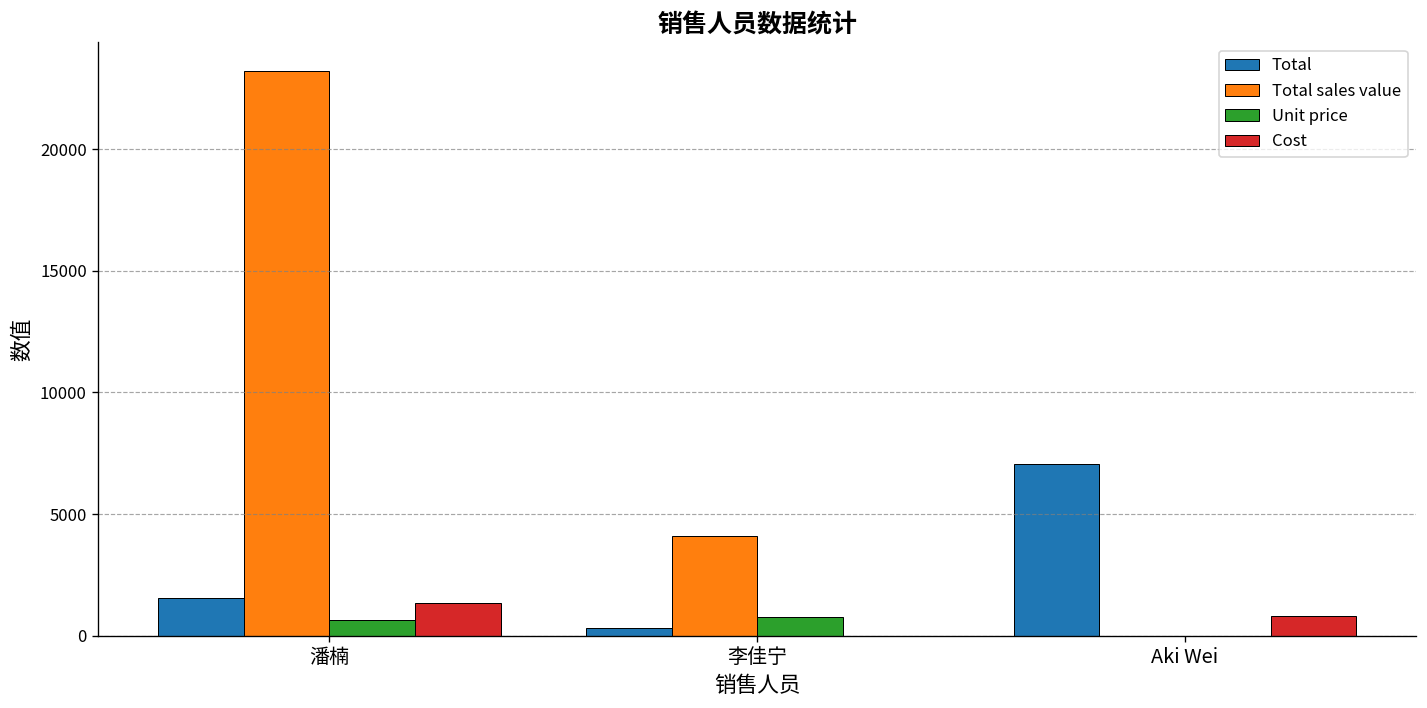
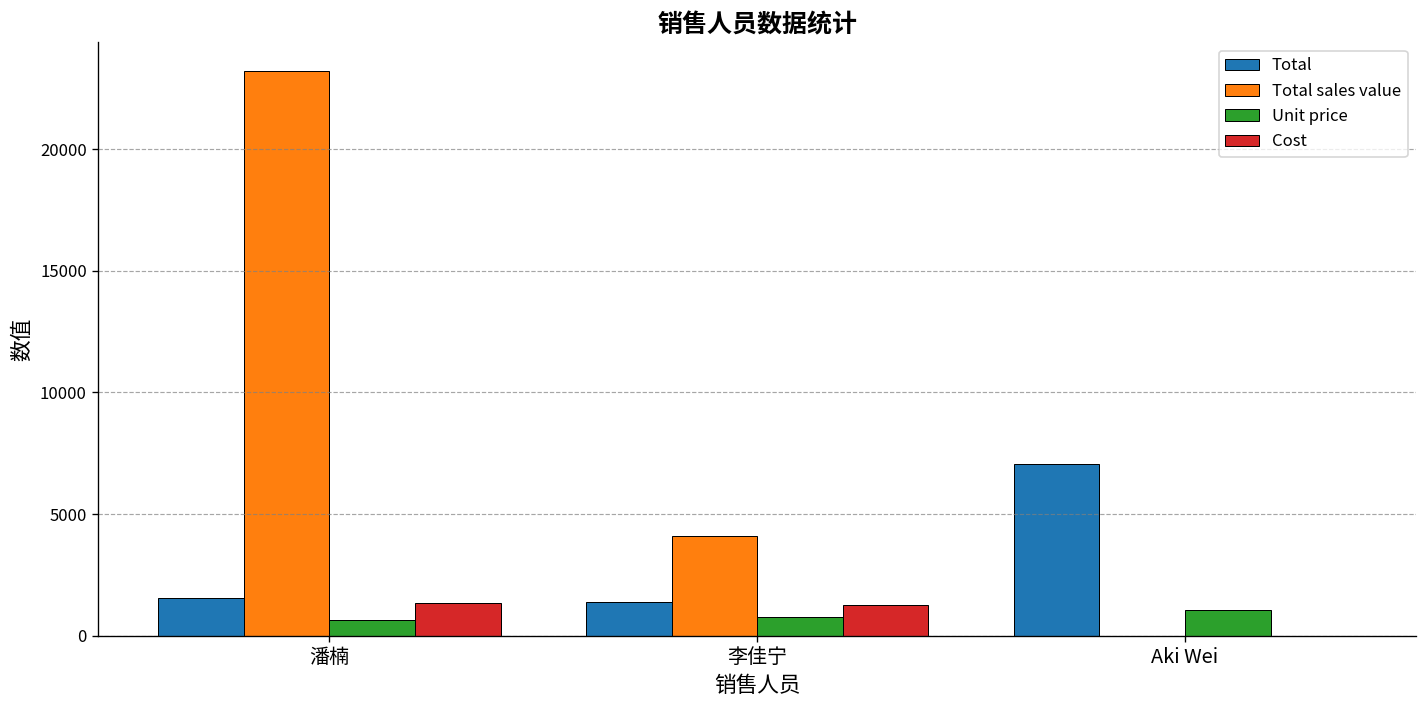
Total, 李佳宁: 300 -> 1400
Cost, 李佳宁: 0 -> 1300
Unit price, Aki Wei: 0 -> 1100
Cost, Aki Wei: 800 -> 0
